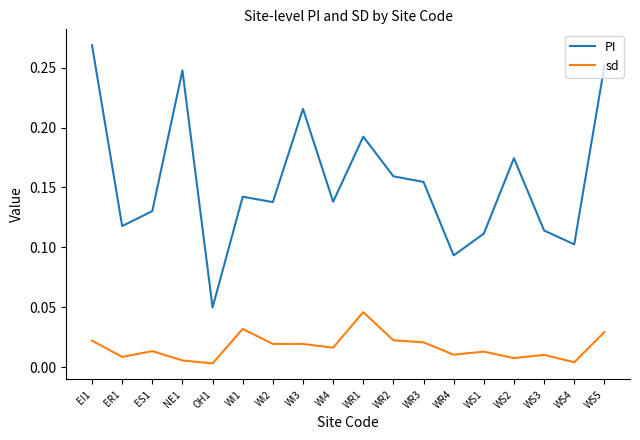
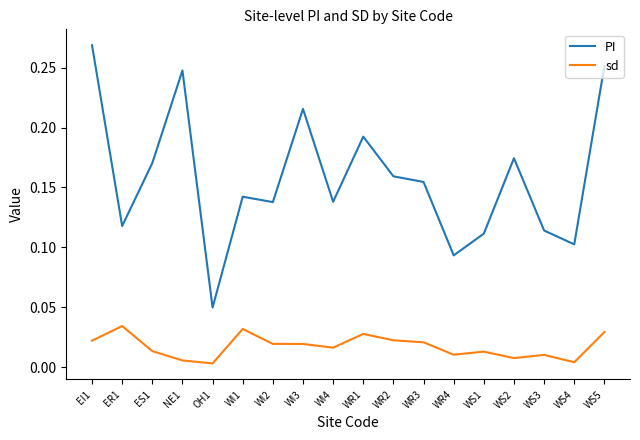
sd, ER1: 0.009 -> 0.035
PI, ES1: 0.130 -> 0.170
sd, WR1: 0.046 -> 0.028
